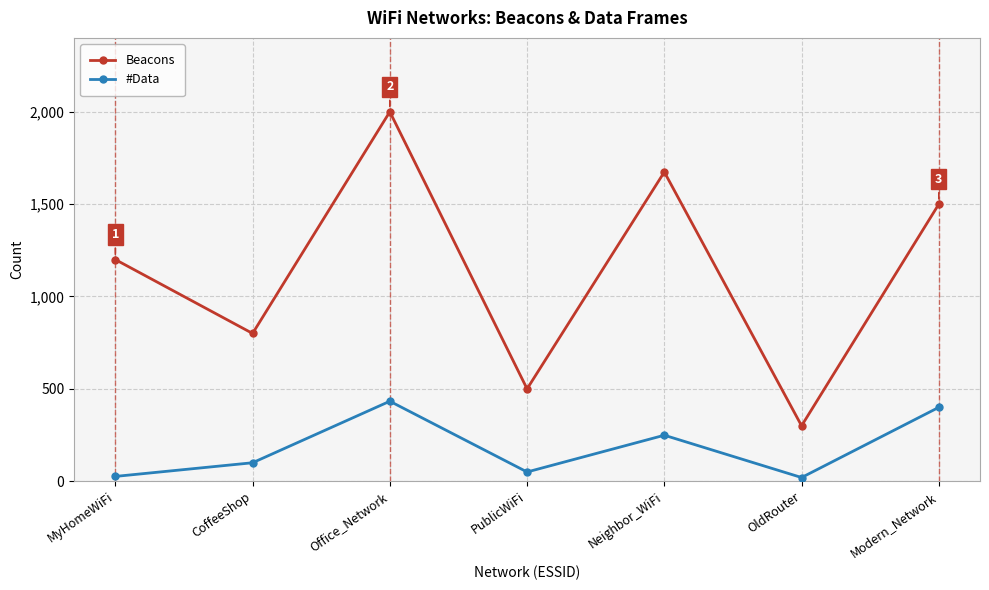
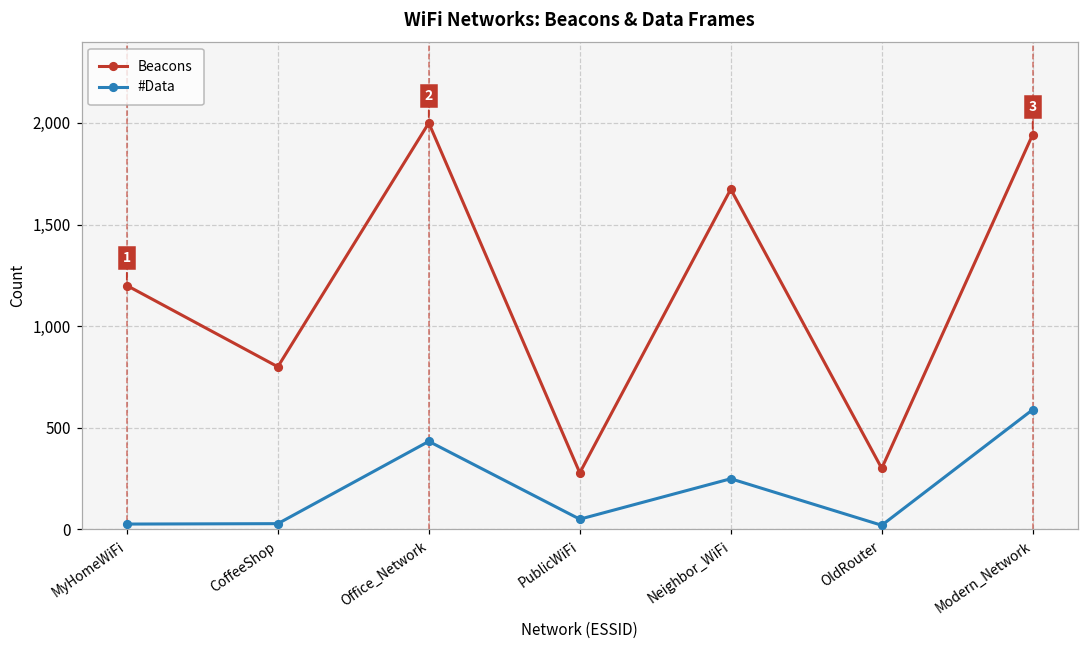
#Data, CoffeeShop: 100 -> 30
Beacons, PublicWiFi: 500 -> 280
Beacons, Modern_Network: 1,500 -> 1,940
#Data, Modern_Network: 400 -> 590
